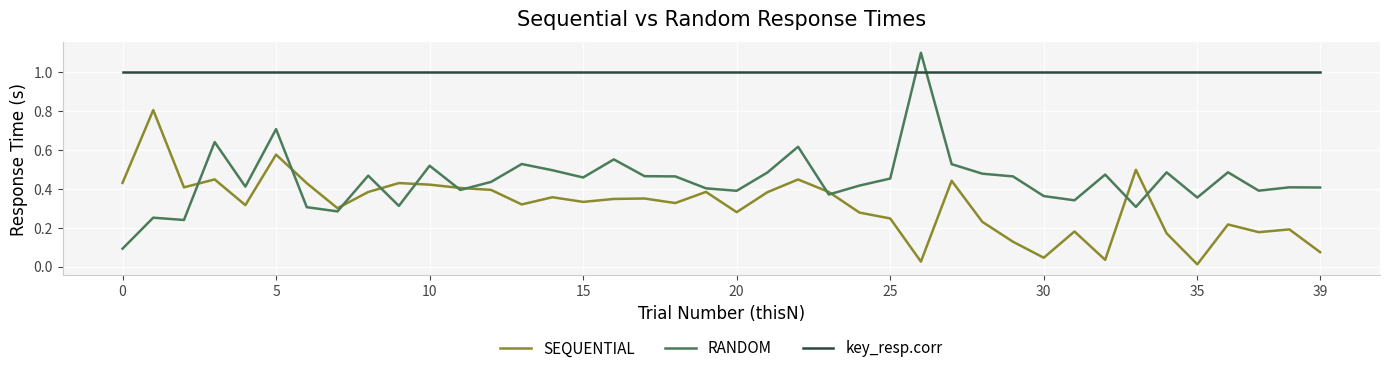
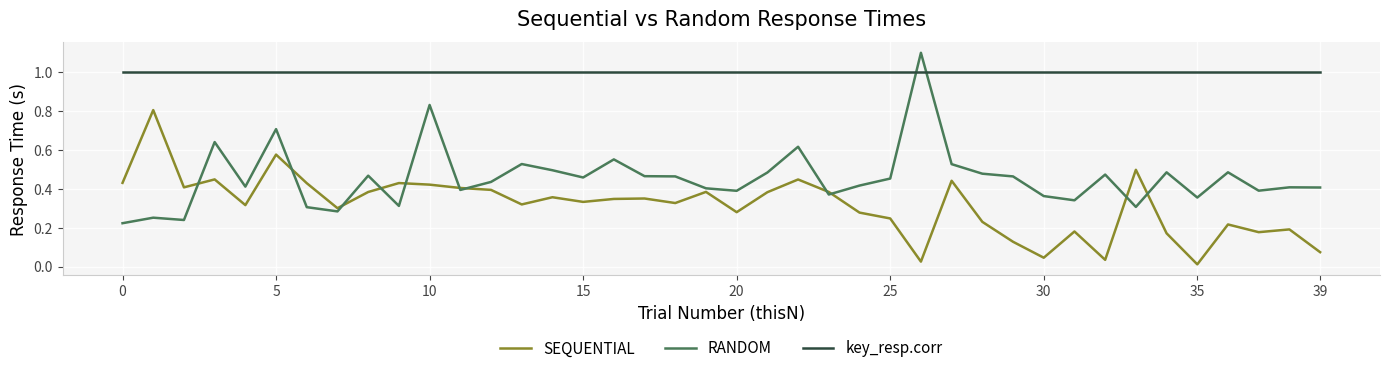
RANDOM, 0: 0.09 -> 0.22
RANDOM, 10: 0.52 -> 0.83
